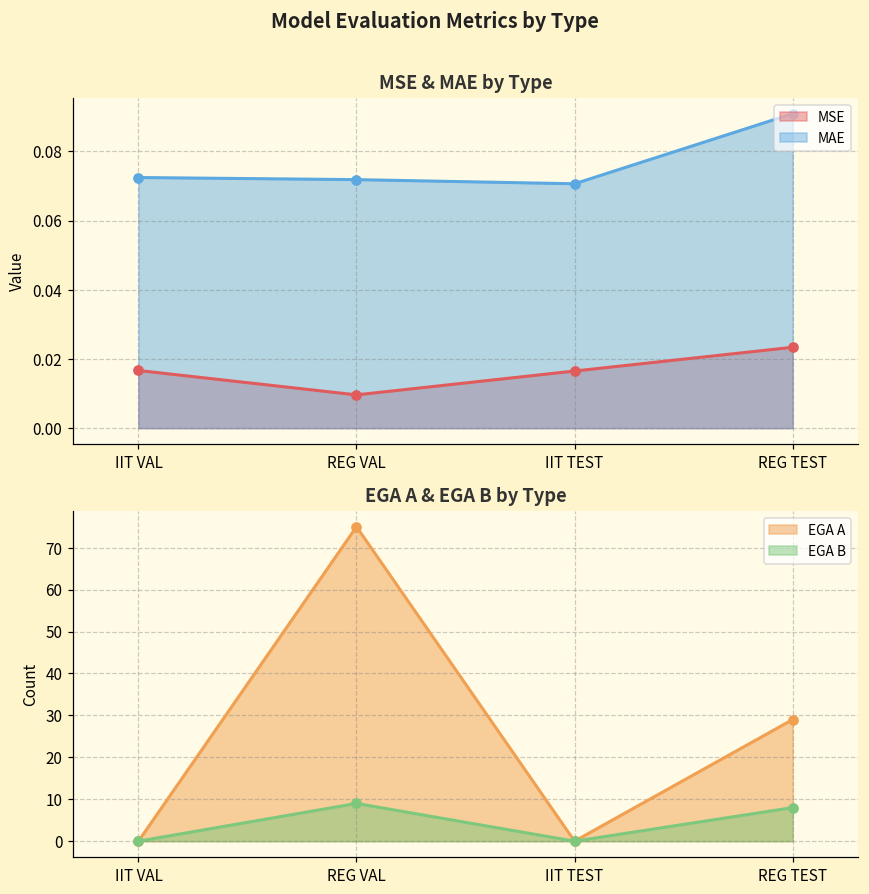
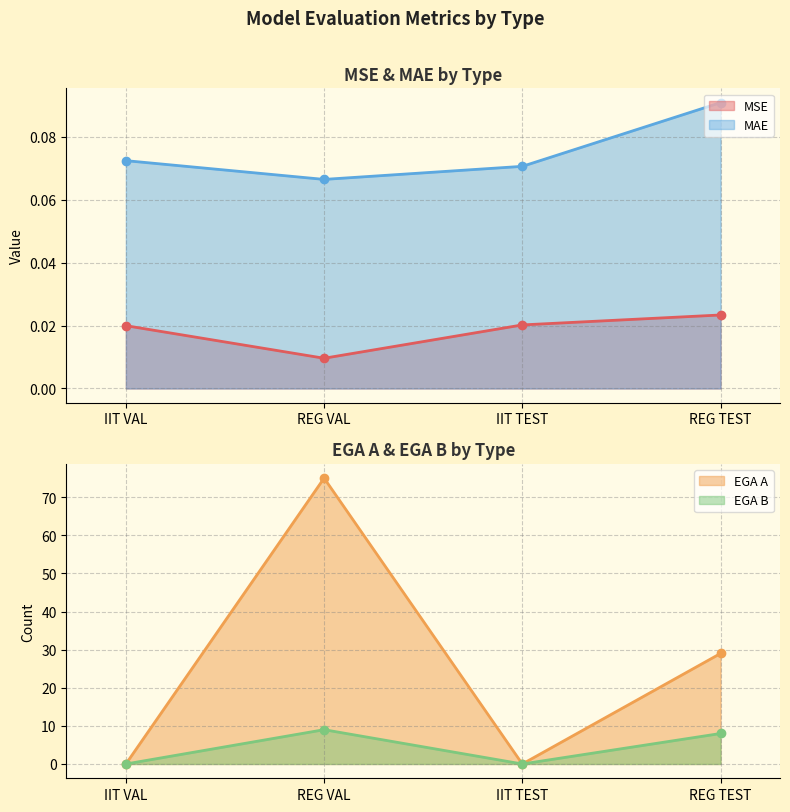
MSE & MAE by Type, MSE, IIT VAL: 0.017 -> 0.020
MSE & MAE by Type, MAE, REG VAL: 0.072 -> 0.066
MSE & MAE by Type, MSE, IIT TEST: 0.017 -> 0.020
